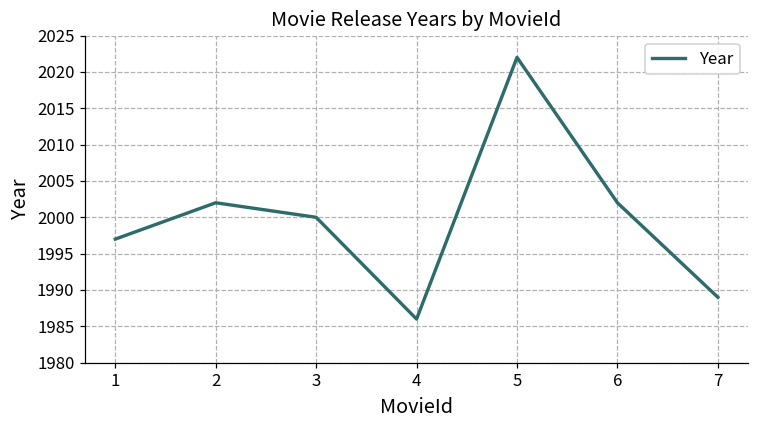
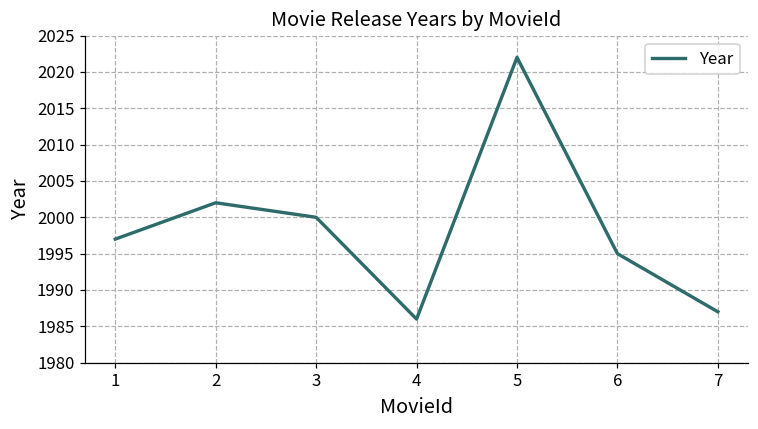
6: 2002 -> 1995
7: 1989 -> 1987
